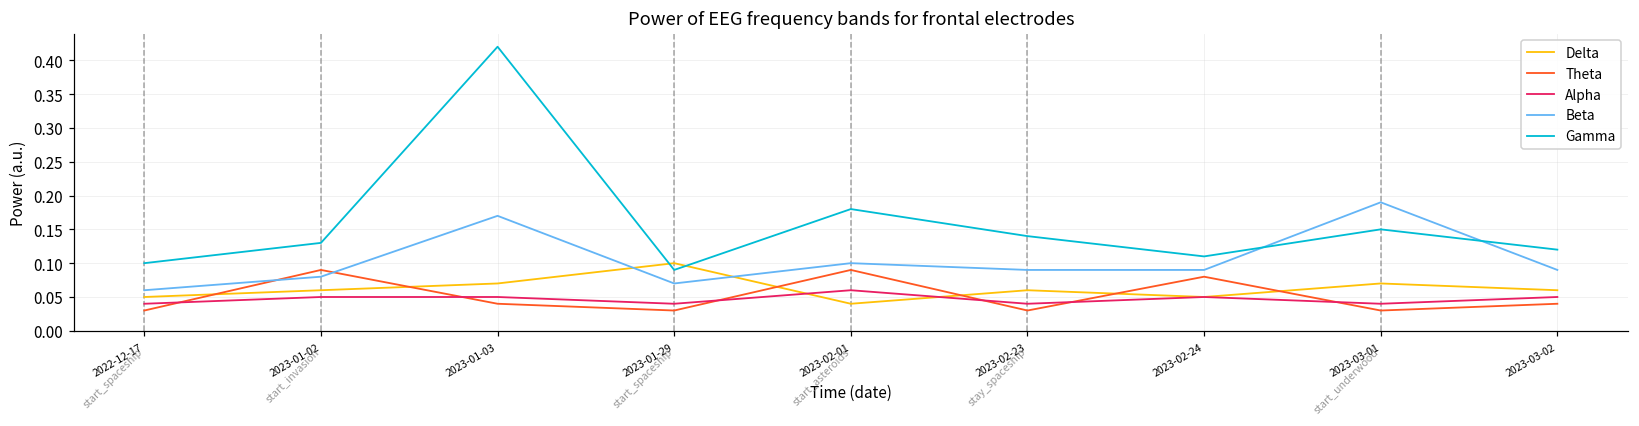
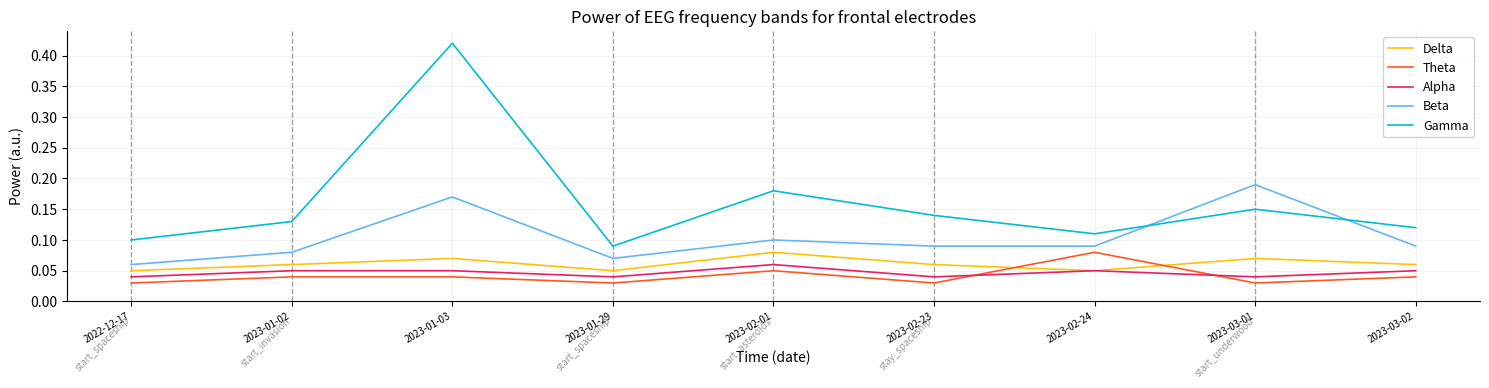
Theta, 2023-01-02: 0.09 -> 0.04
Delta, 2023-01-29: 0.10 -> 0.05
Delta, 2023-02-01: 0.04 -> 0.08
Theta, 2023-02-01: 0.09 -> 0.05
